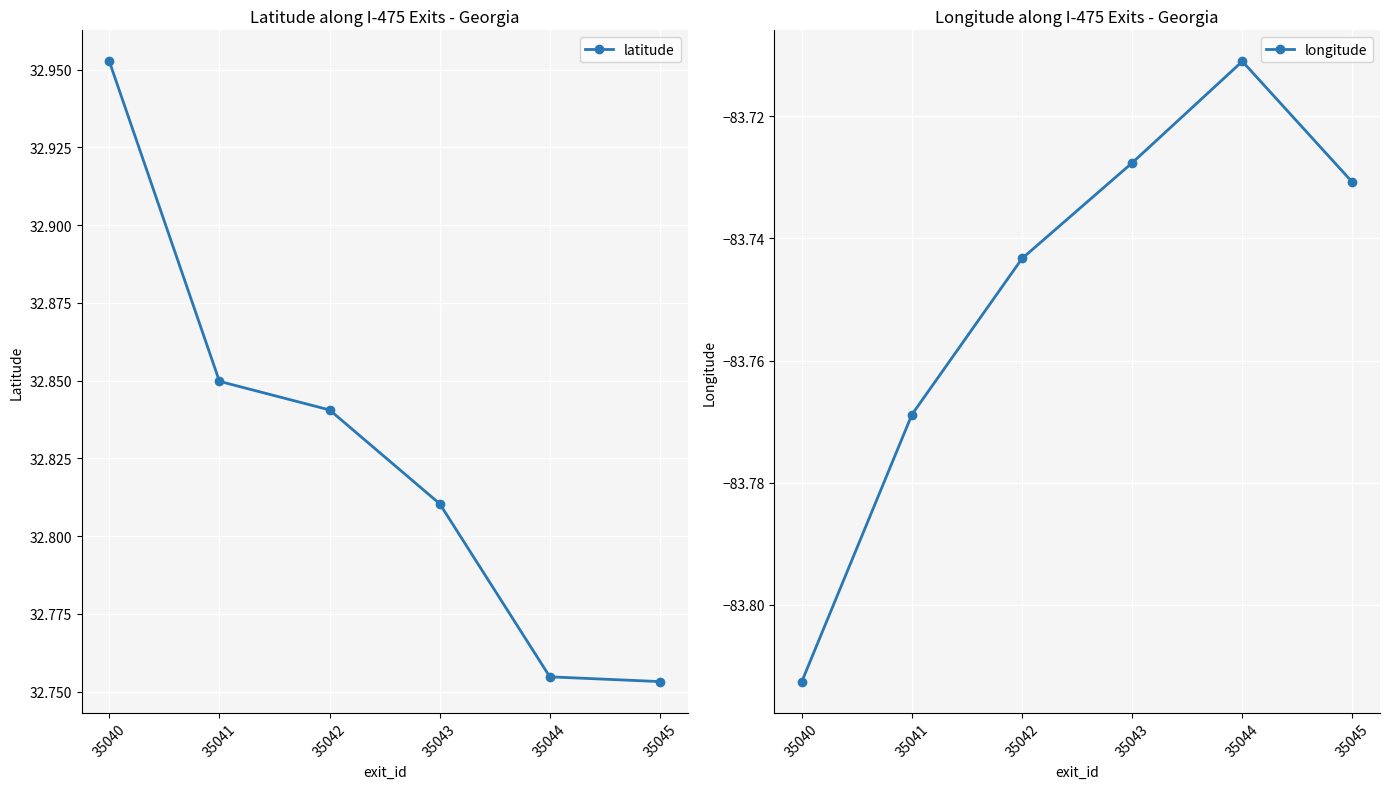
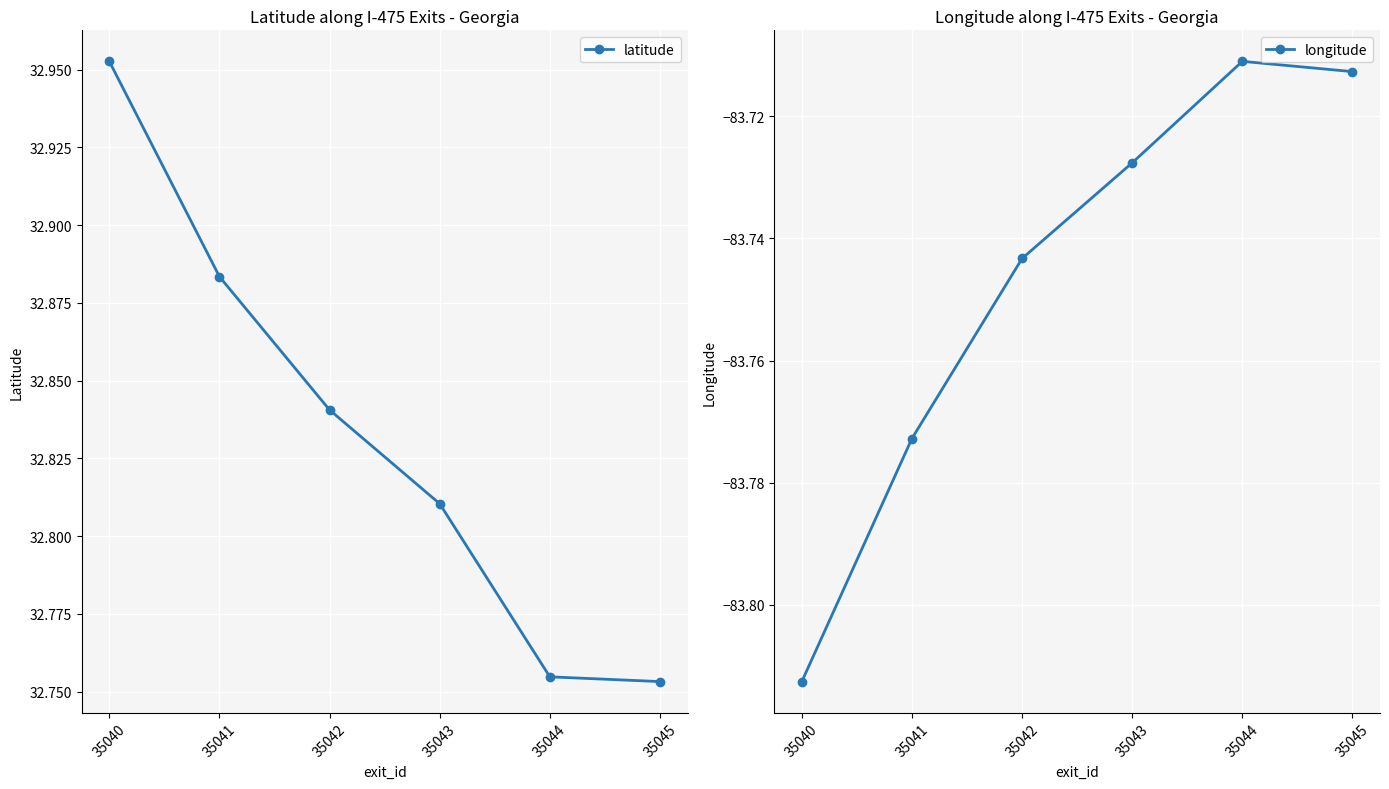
Latitude along I-475 Exits - Georgia, 35041: 32.850 -> 32.883
Longitude along I-475 Exits - Georgia, 35041: -83.769 -> -83.773
Longitude along I-475 Exits - Georgia, 35045: -83.731 -> -83.713
